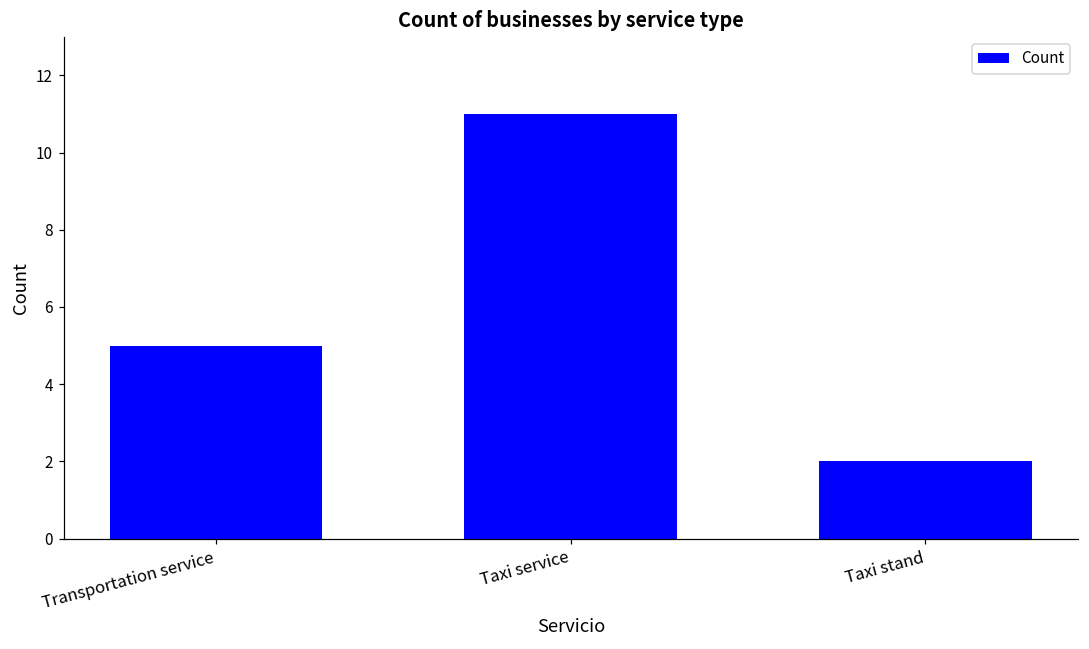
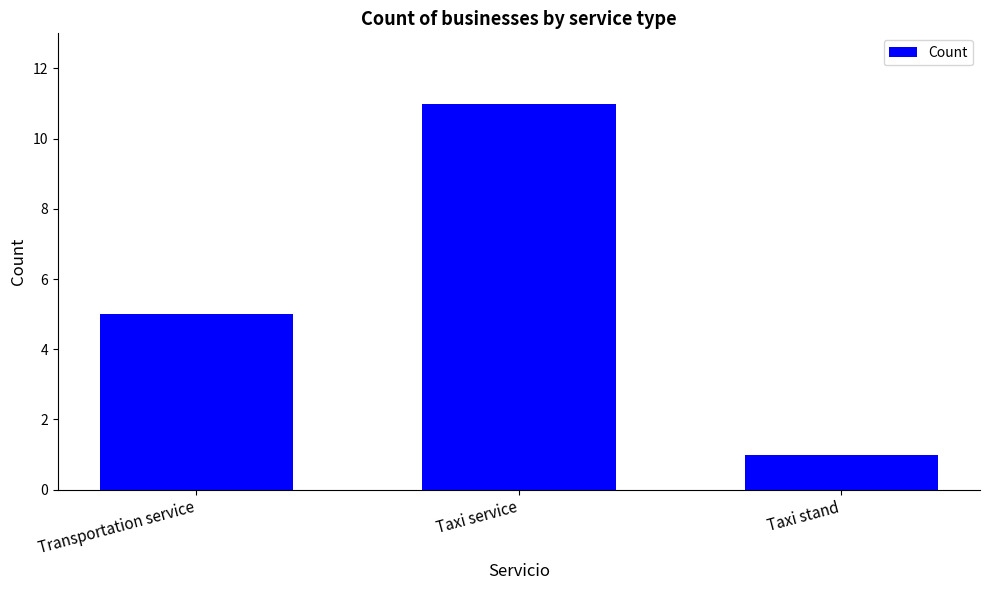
Taxi stand: 2 -> 1
